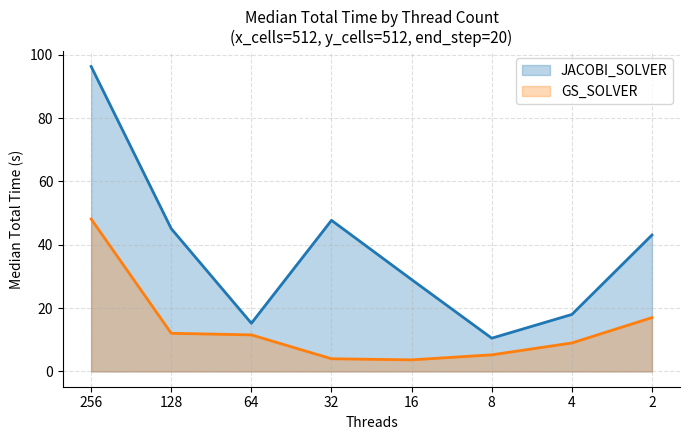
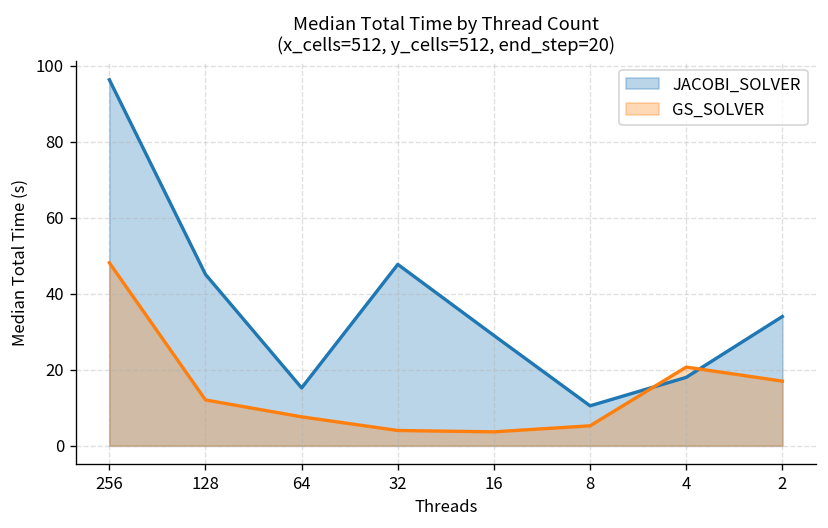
GS_SOLVER, 64: 12 -> 8
GS_SOLVER, 4: 9 -> 21
JACOBI_SOLVER, 2: 43 -> 34
